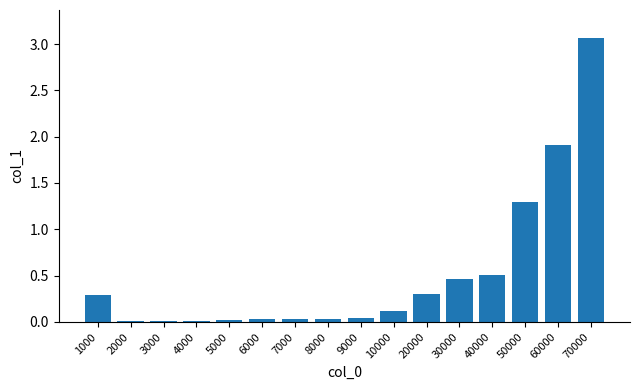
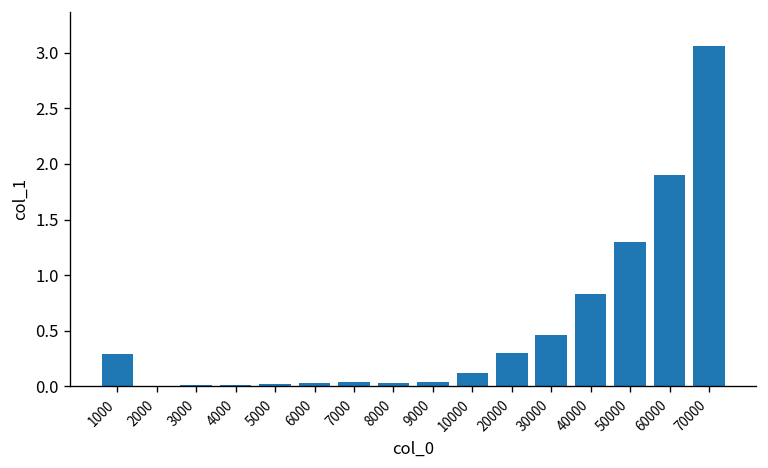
40000: 0.5 -> 0.8
